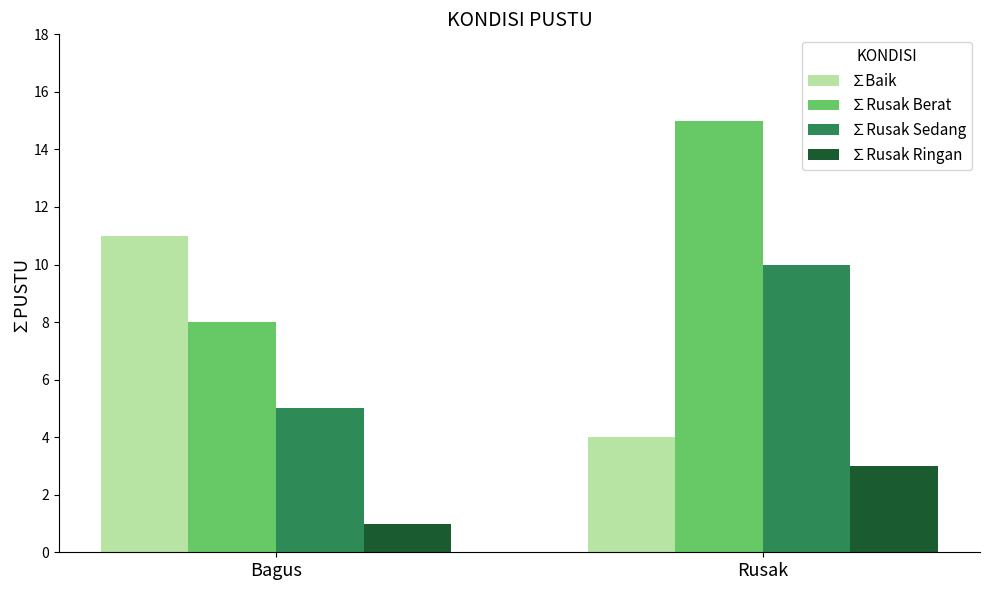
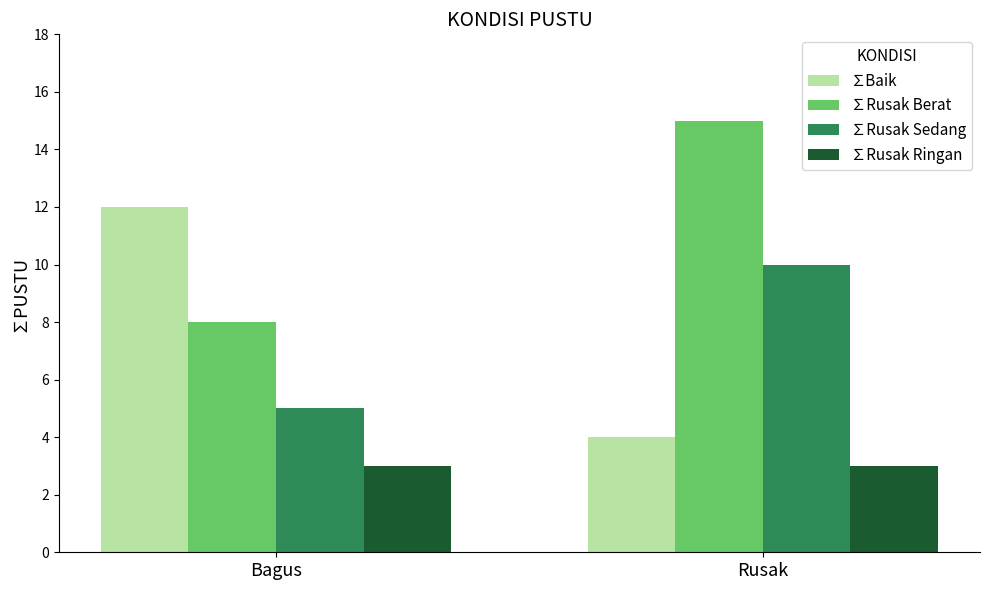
∑Baik, Bagus: 11 -> 12
∑Rusak Ringan, Bagus: 1 -> 3
